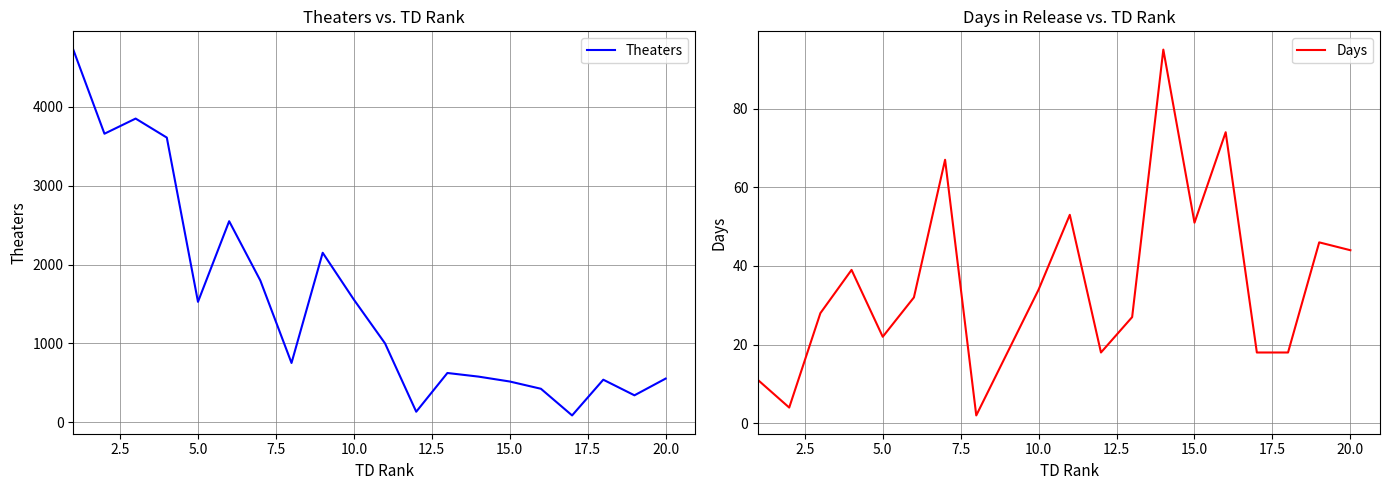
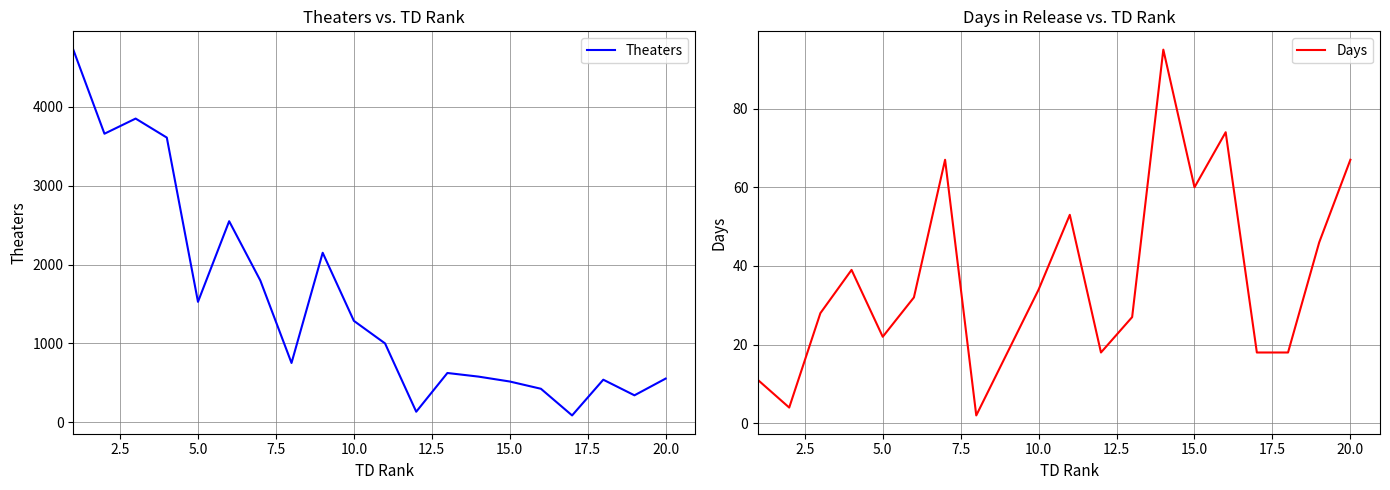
Theaters vs. TD Rank, 10.0: 1600 -> 1300
Days in Release vs. TD Rank, 15.0: 51 -> 60
Days in Release vs. TD Rank, 20.0: 44 -> 67
